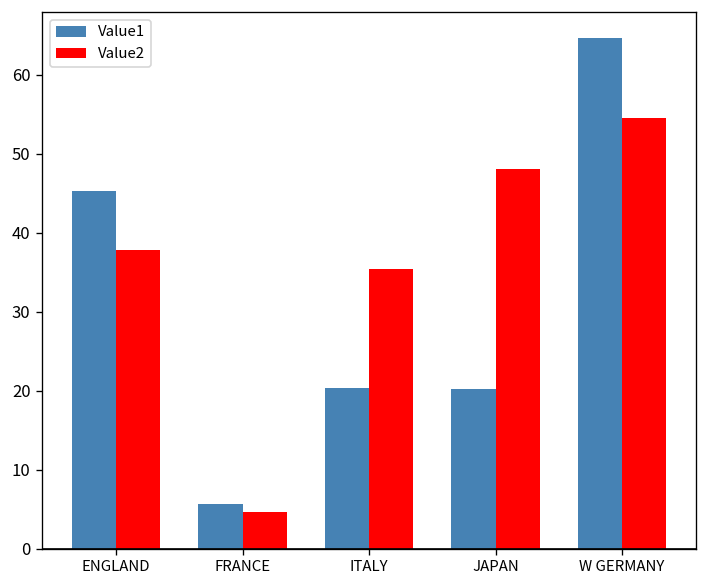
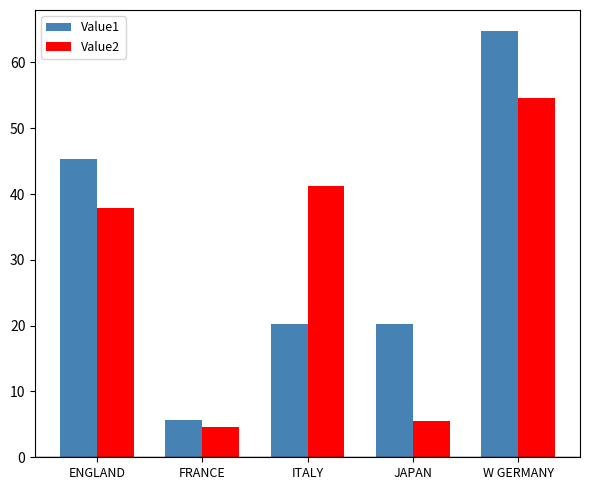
Value2, ITALY: 35 -> 41
Value2, JAPAN: 48 -> 6
